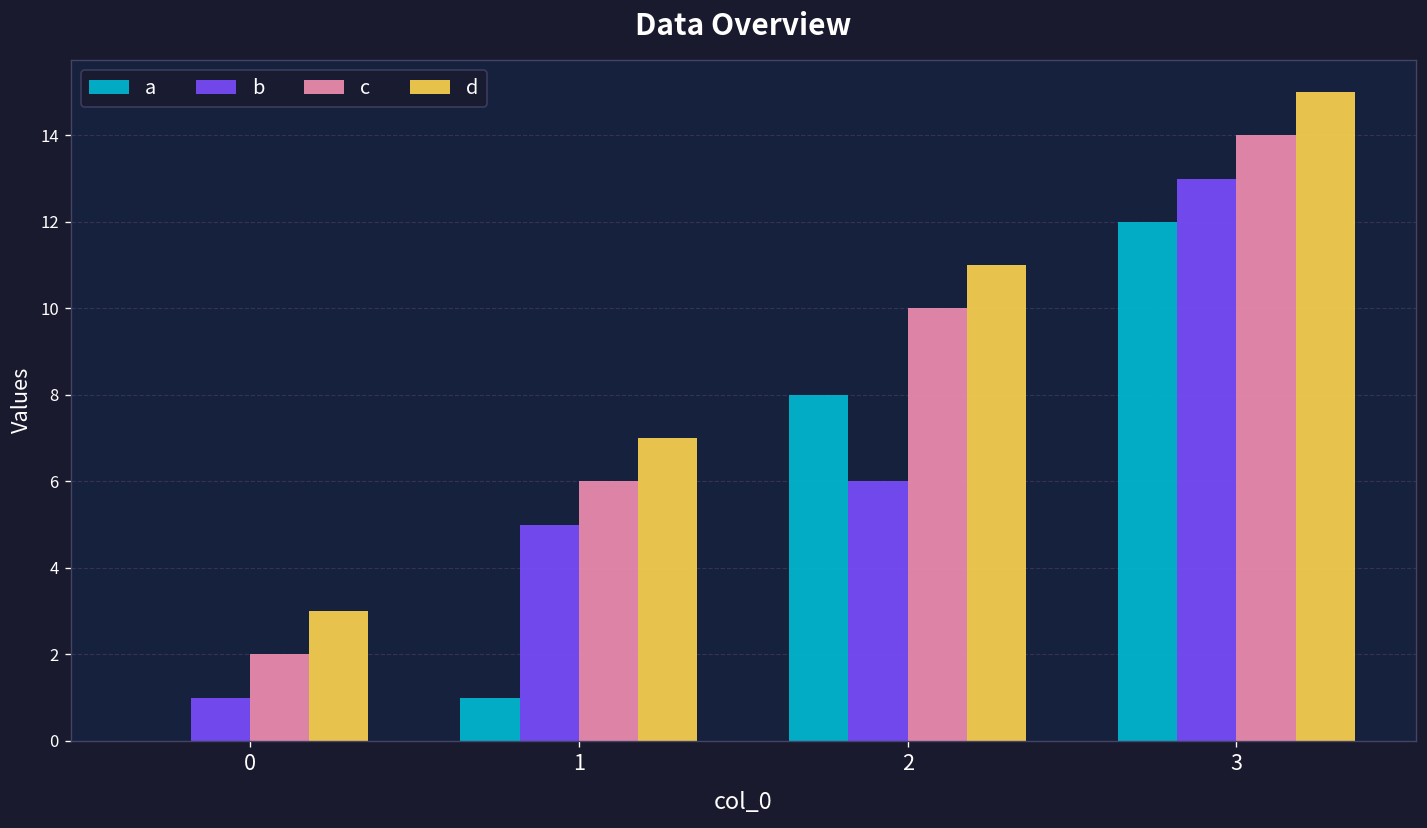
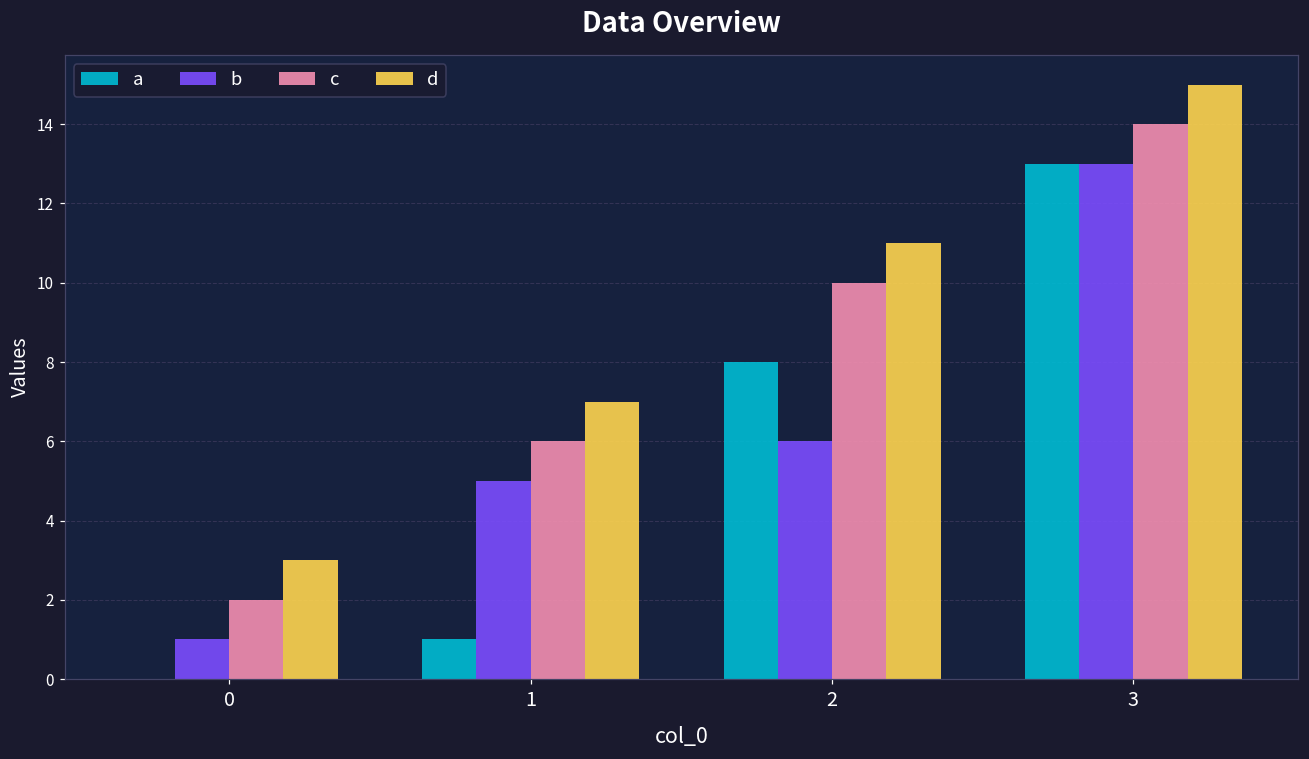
a, 3: 12 -> 13
